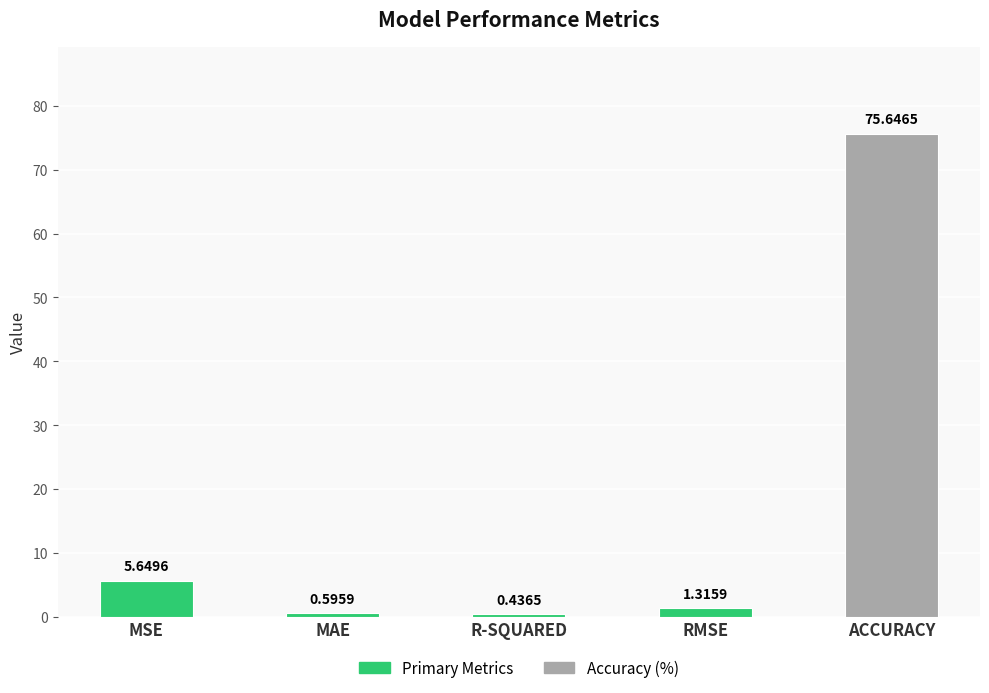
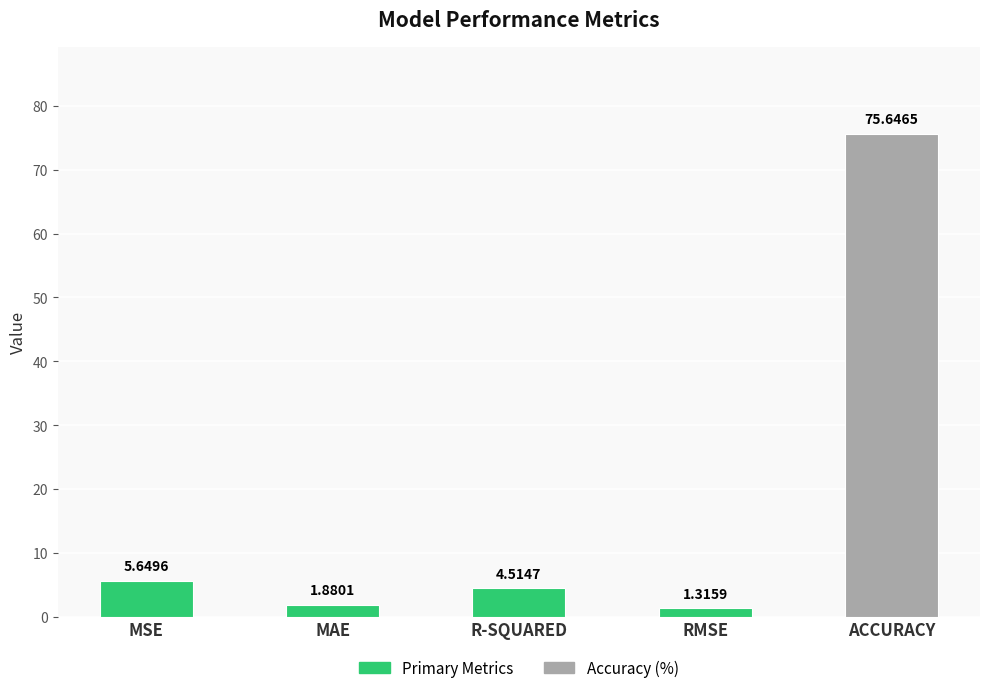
MAE: 0.5959 -> 1.8801
R-SQUARED: 0.4365 -> 4.5147
